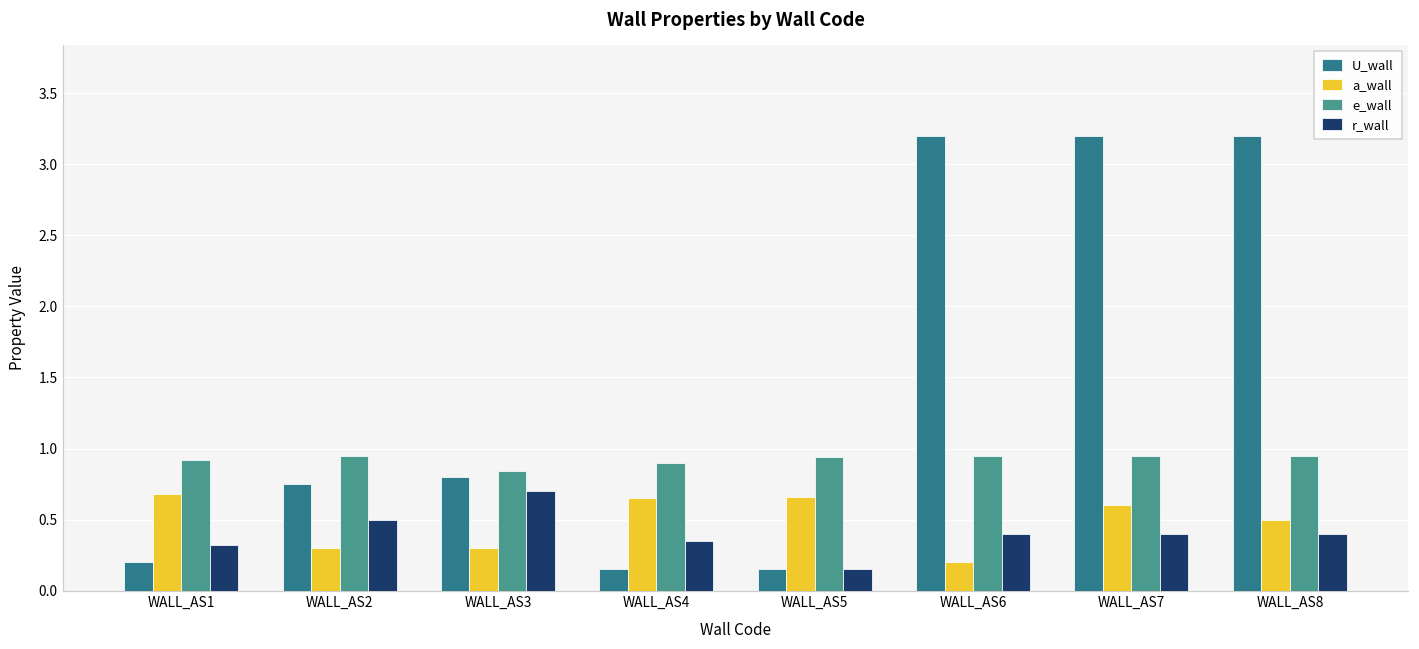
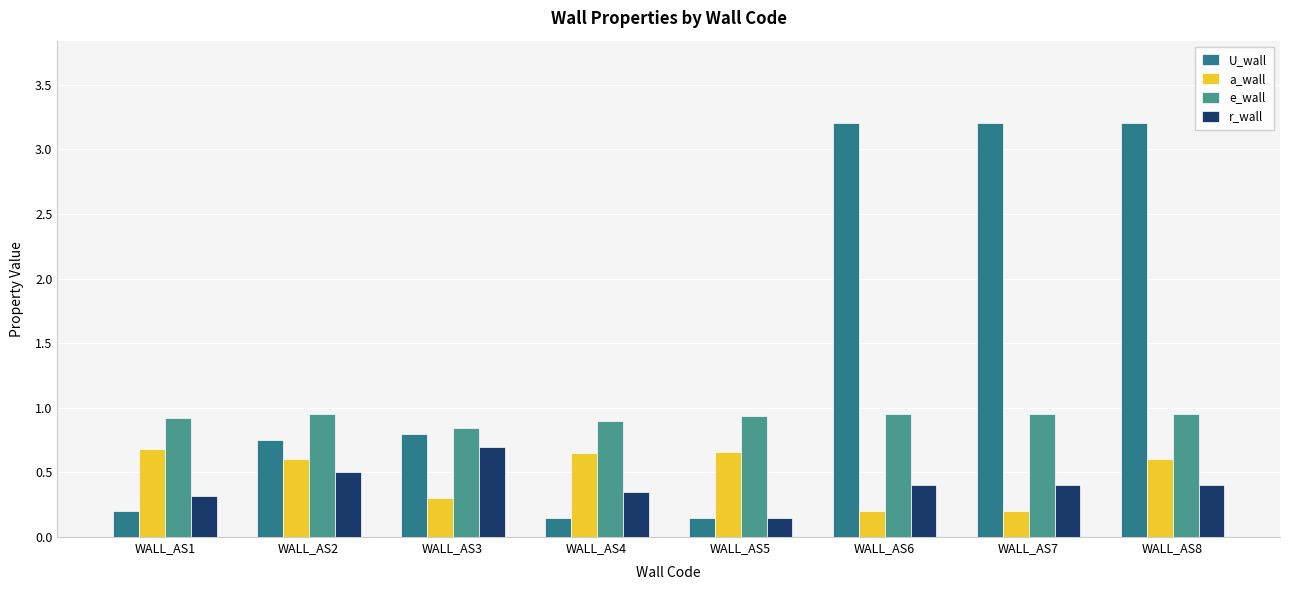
a_wall, WALL_AS2: 0.3 -> 0.6
a_wall, WALL_AS7: 0.6 -> 0.2
a_wall, WALL_AS8: 0.5 -> 0.6
